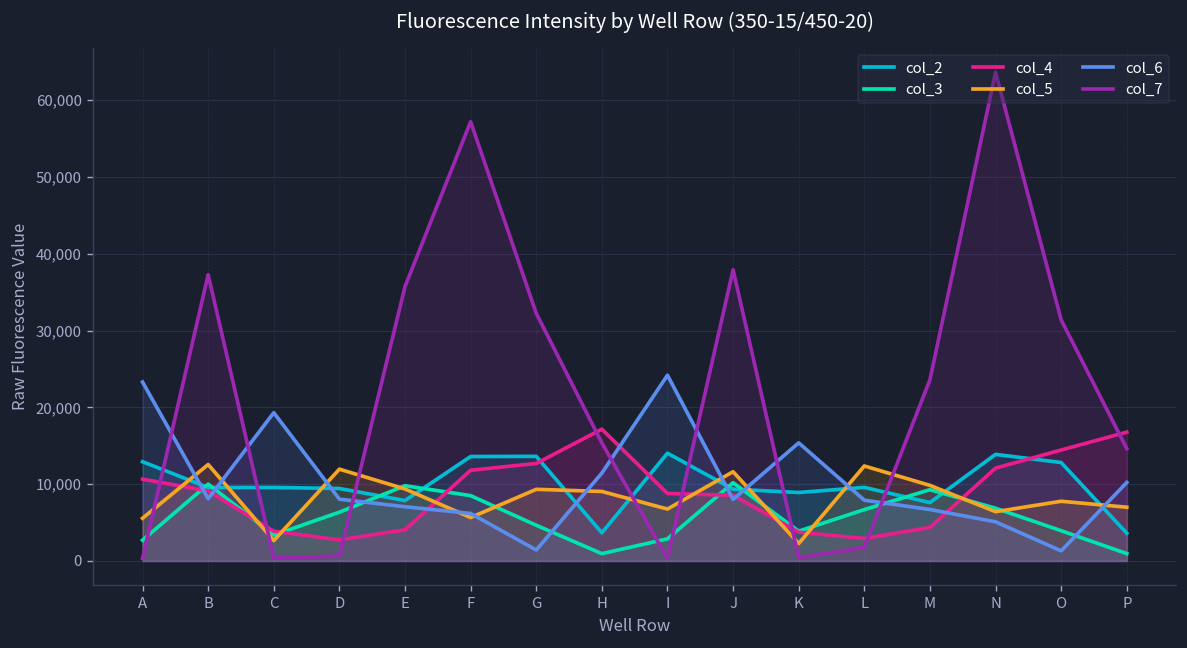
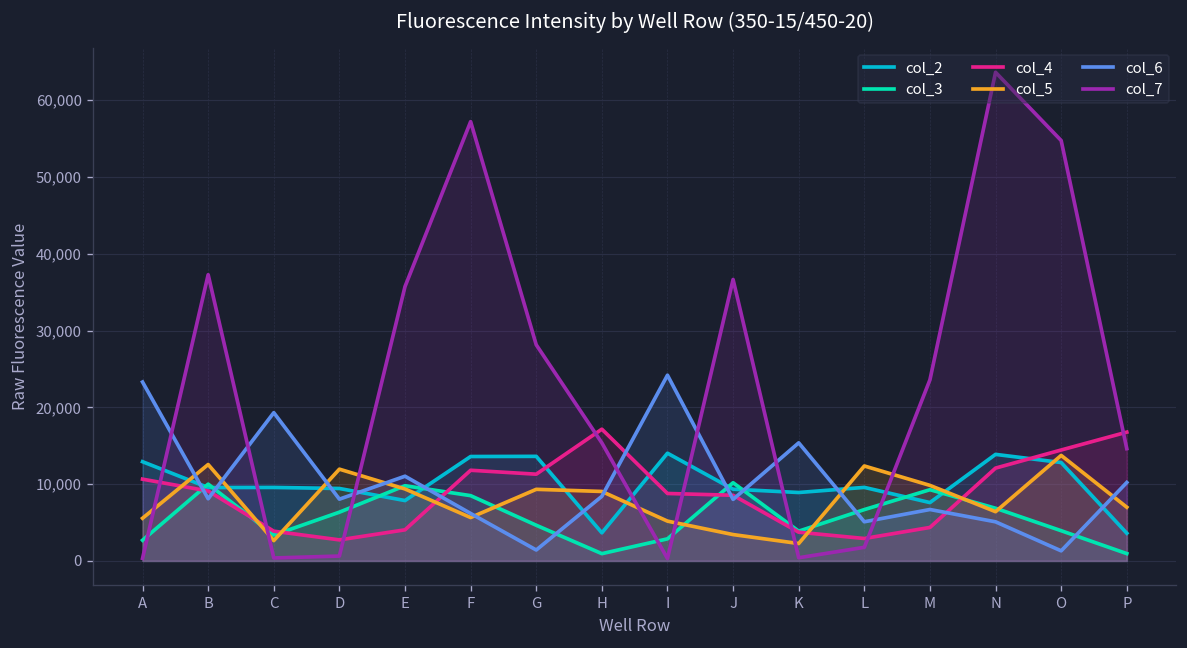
col_6, E: 7,000 -> 11,000
col_4, G: 13,000 -> 11,000
col_7, G: 32,000 -> 28,000
col_6, H: 11,000 -> 8,000
col_5, I: 7,000 -> 5,000
col_5, J: 12,000 -> 3,000
col_7, J: 38,000 -> 37,000
col_6, L: 8,000 -> 5,000
col_5, O: 8,000 -> 14,000
col_7, O: 31,000 -> 55,000
